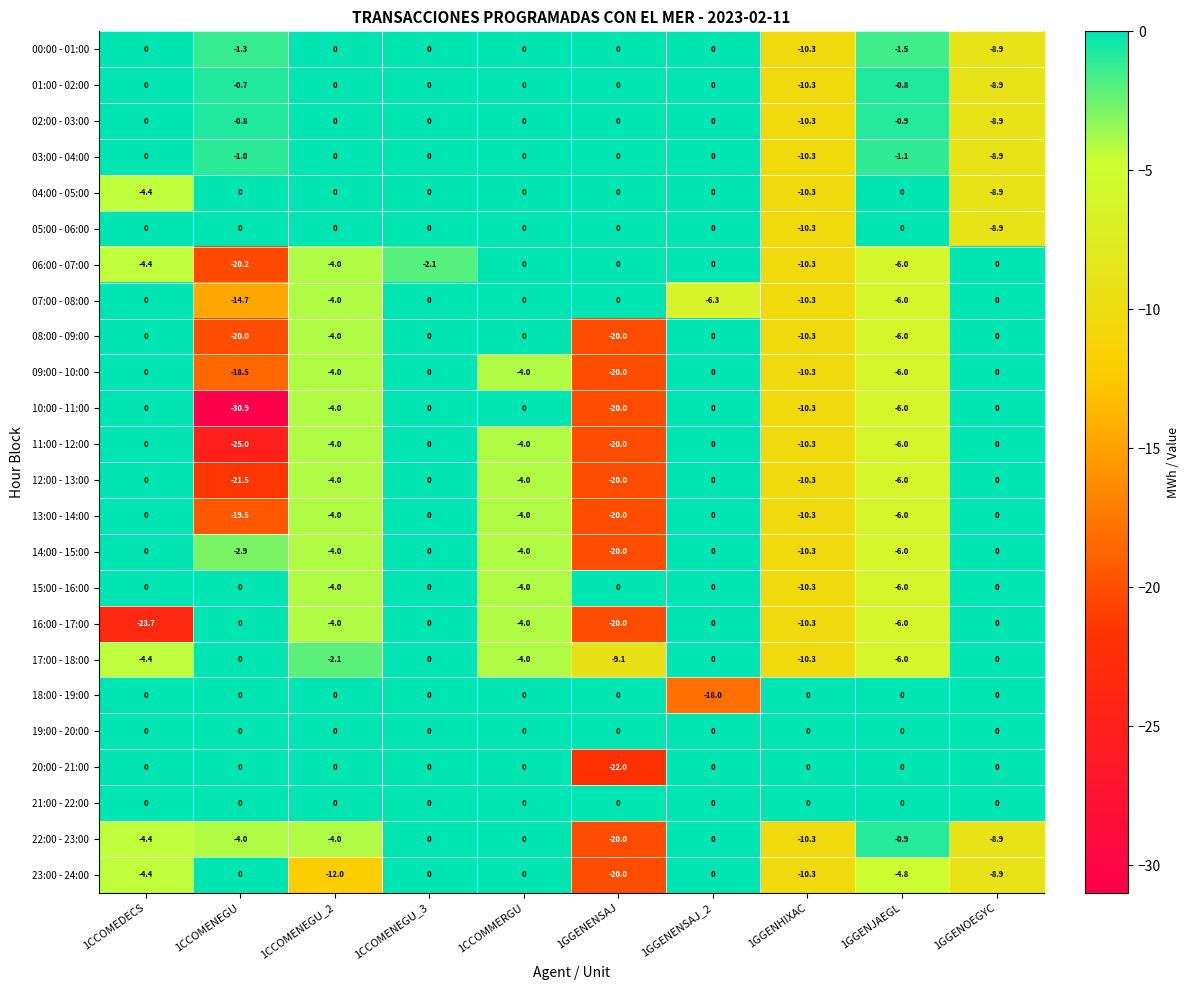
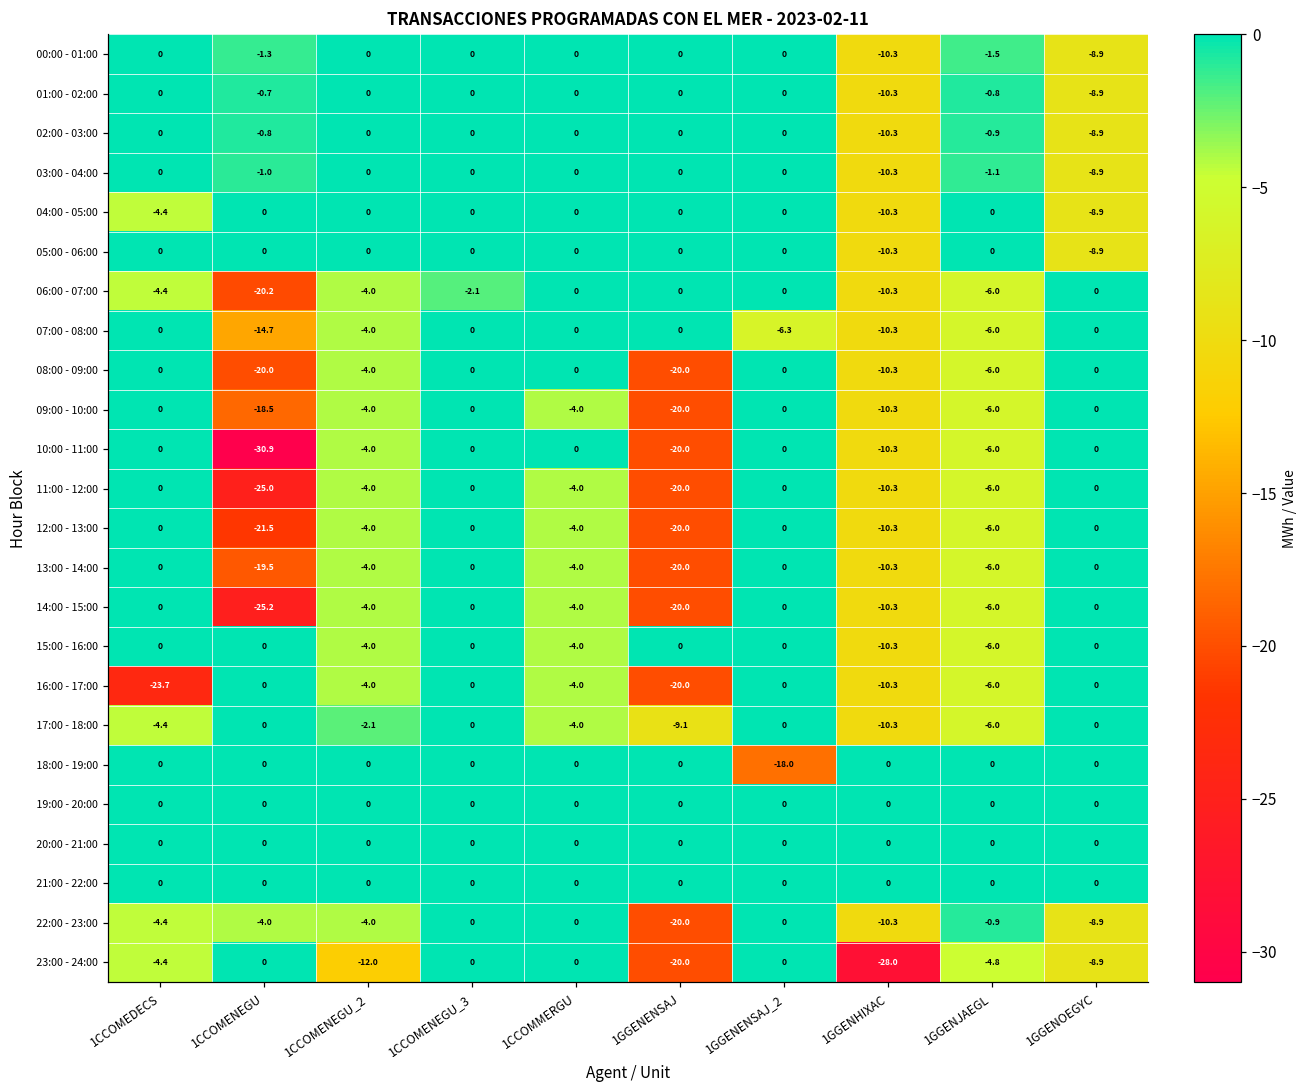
14:00 - 15:00, 1CCOMENEGU: -2.9 -> -25.2
20:00 - 21:00, 1GGENENSAJ: -22.0 -> 0
23:00 - 24:00, 1GGENHIXAC: -10.3 -> -28.0
